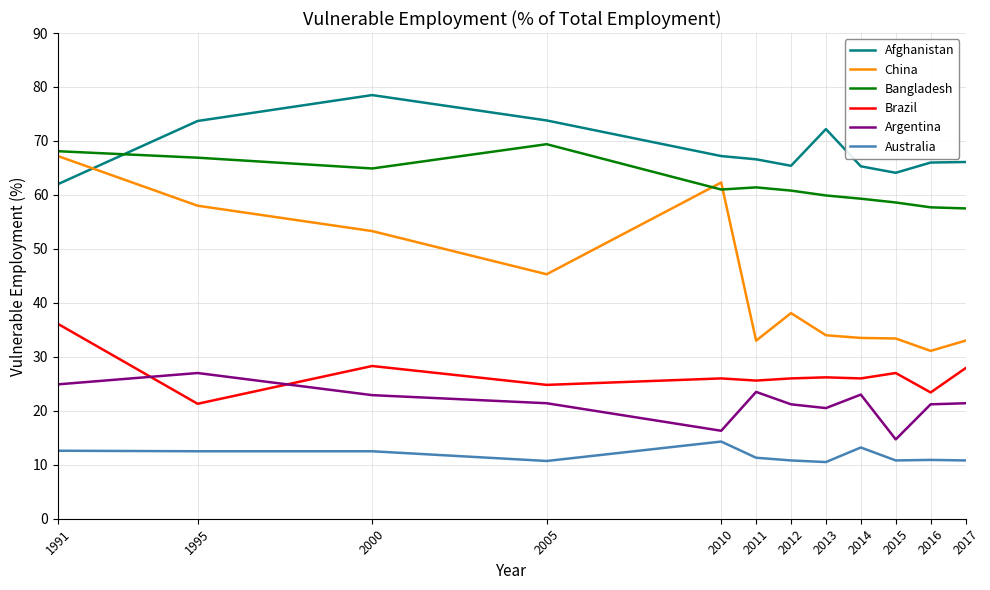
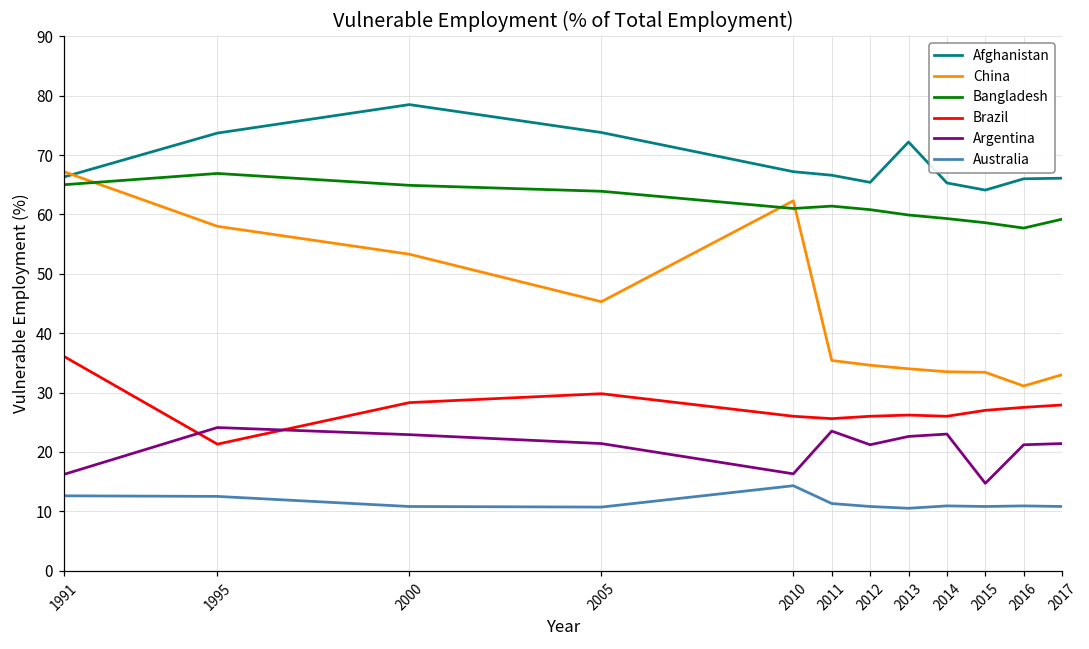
Afghanistan, 1991: 62 -> 66
Bangladesh, 1991: 68 -> 65
Argentina, 1991: 25 -> 16
Argentina, 1995: 27 -> 24
Australia, 2000: 13 -> 11
Bangladesh, 2005: 69 -> 64
Brazil, 2005: 25 -> 30
China, 2011: 33 -> 35
China, 2012: 38 -> 35
Argentina, 2013: 21 -> 23
Australia, 2014: 13 -> 11
Brazil, 2016: 23 -> 28
Bangladesh, 2017: 58 -> 59
